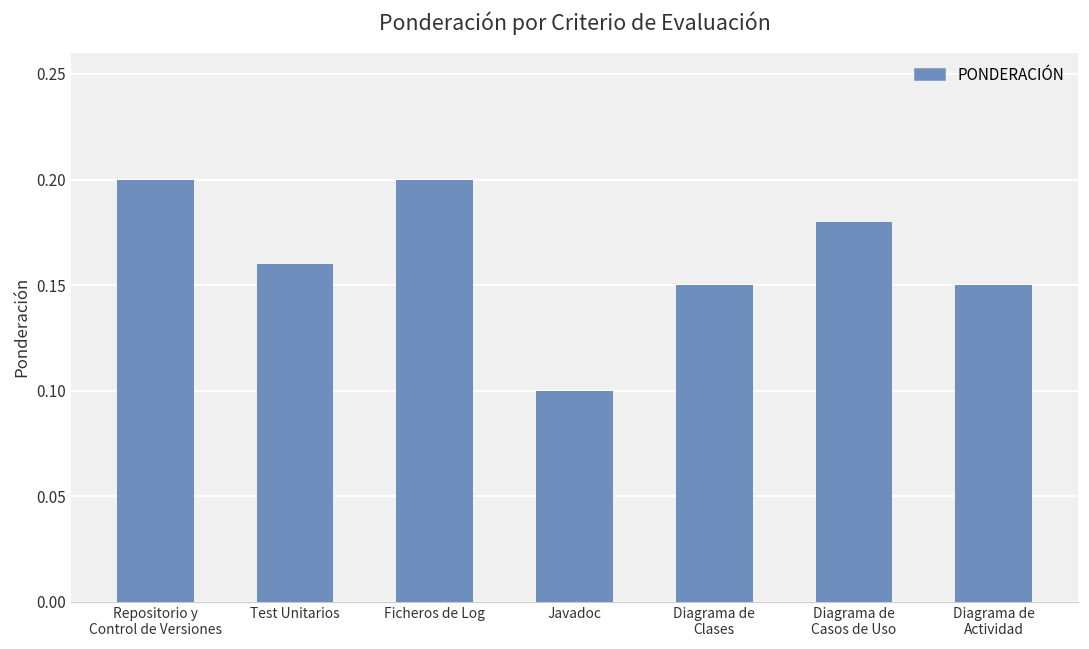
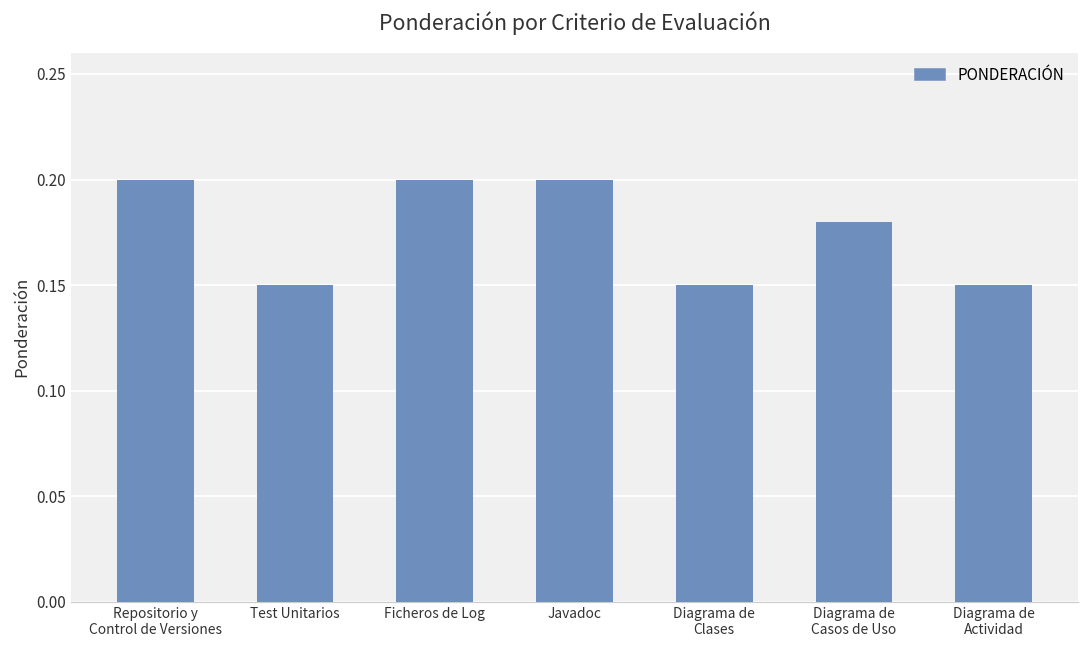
Test Unitarios: 0.16 -> 0.15
Javadoc: 0.1 -> 0.2
